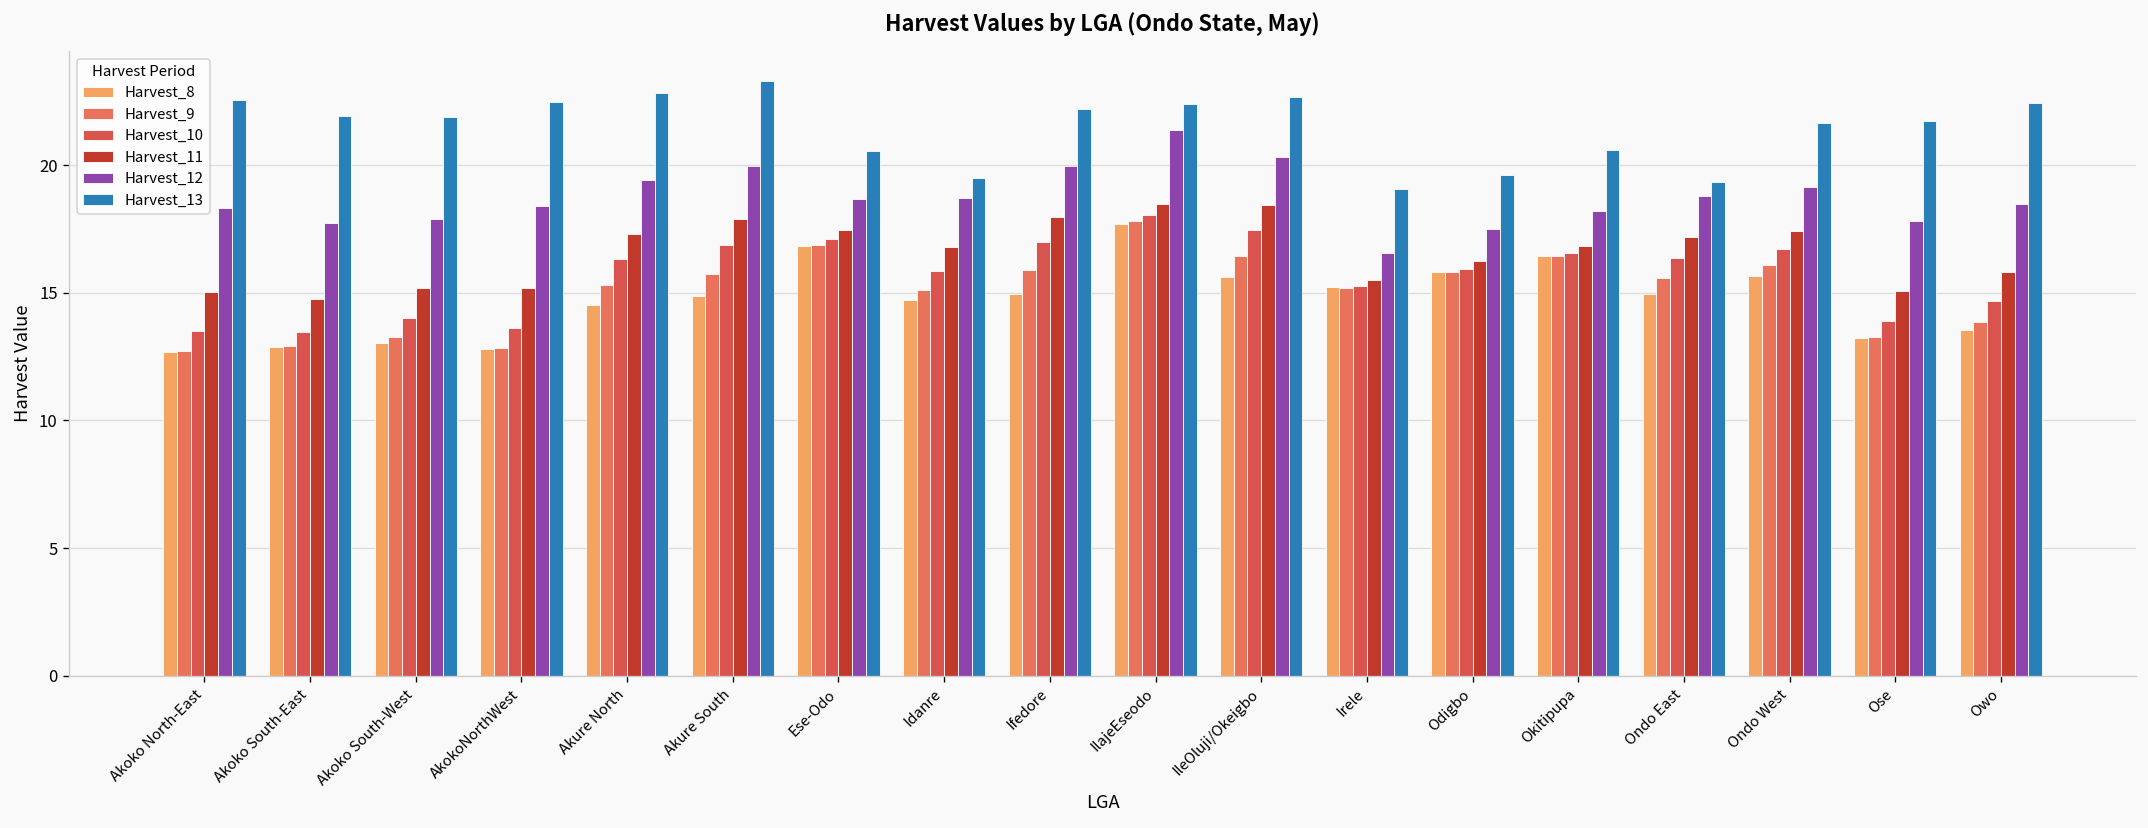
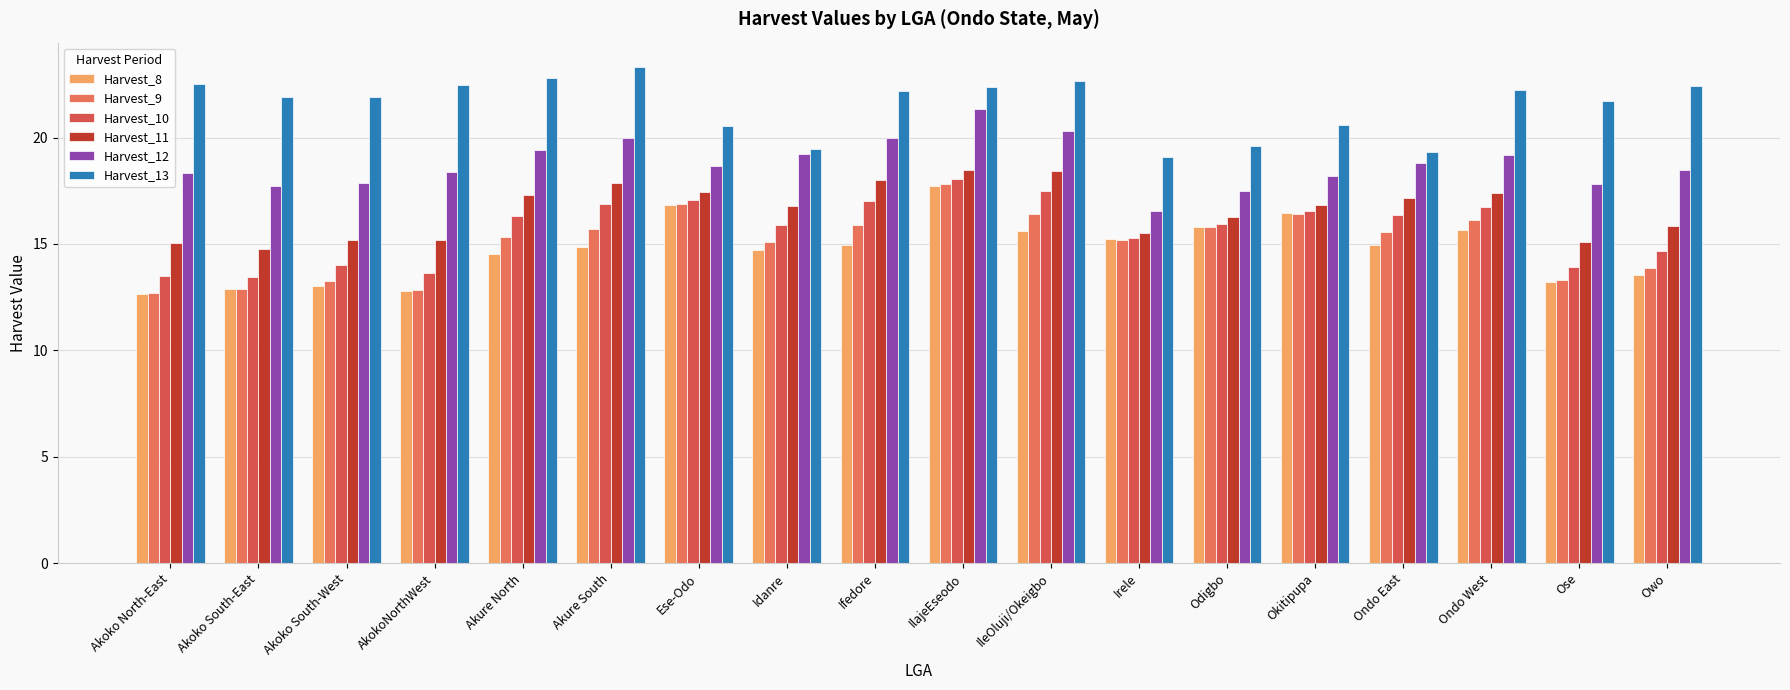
Harvest_12, Idanre: 18.7 -> 19.2
Harvest_13, Ondo West: 21.6 -> 22.2
